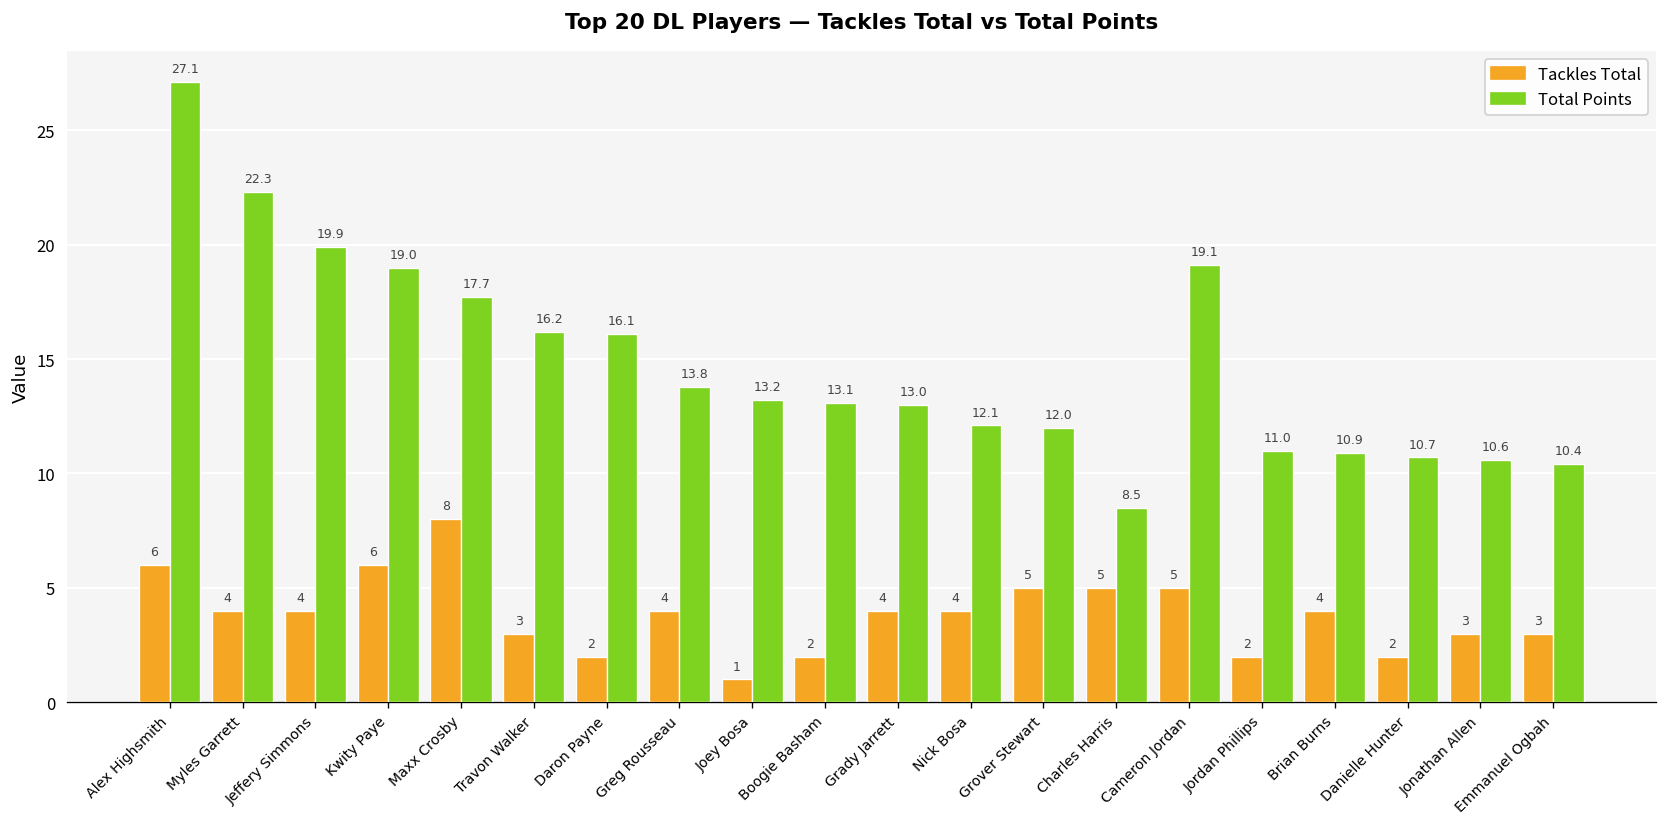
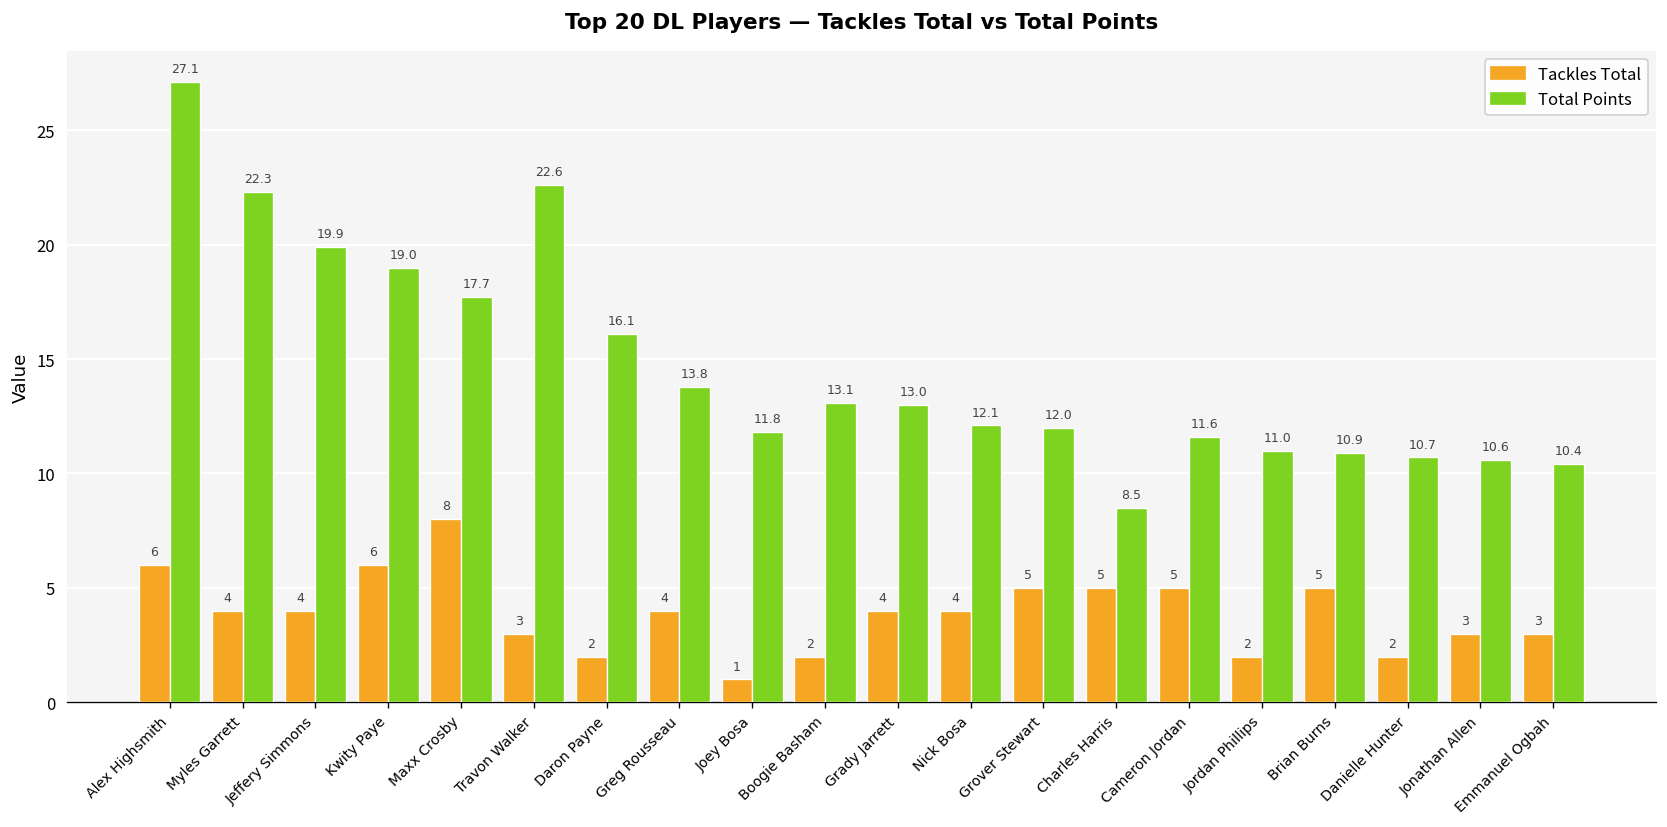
Total Points, Travon Walker: 16.2 -> 22.6
Total Points, Joey Bosa: 13.2 -> 11.8
Total Points, Cameron Jordan: 19.1 -> 11.6
Tackles Total, Brian Burns: 4 -> 5
